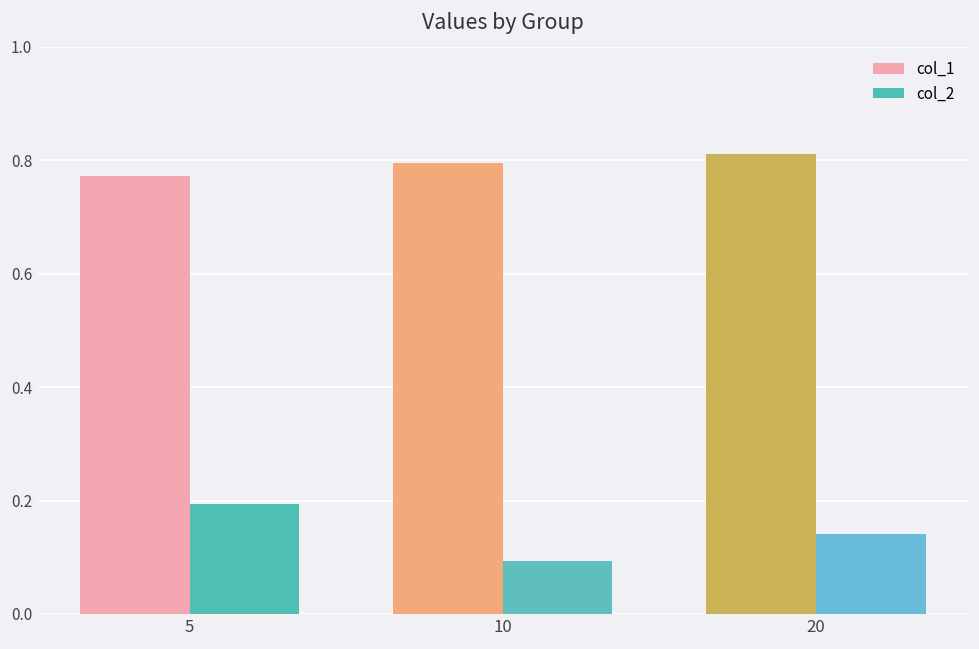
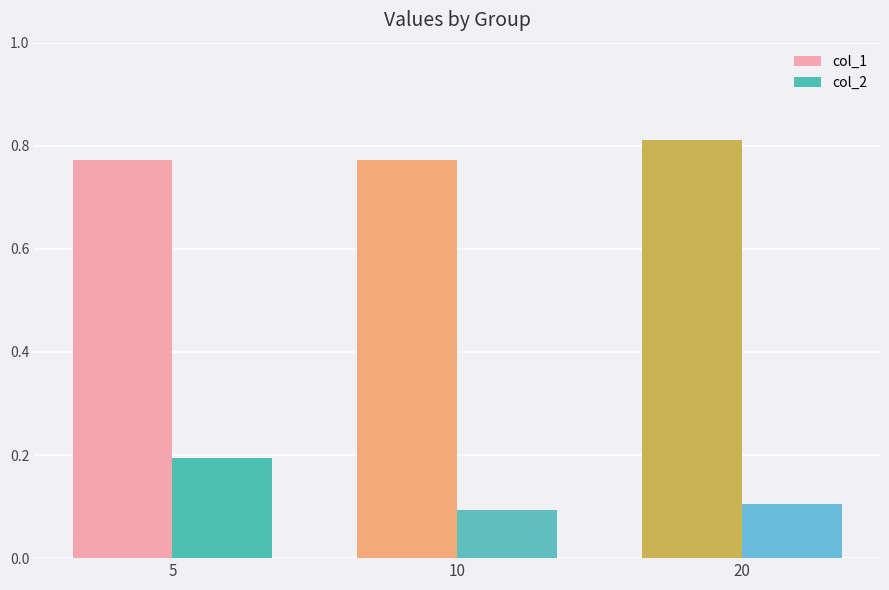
col_1, 10: 0.79 -> 0.77
col_2, 20: 0.14 -> 0.11
